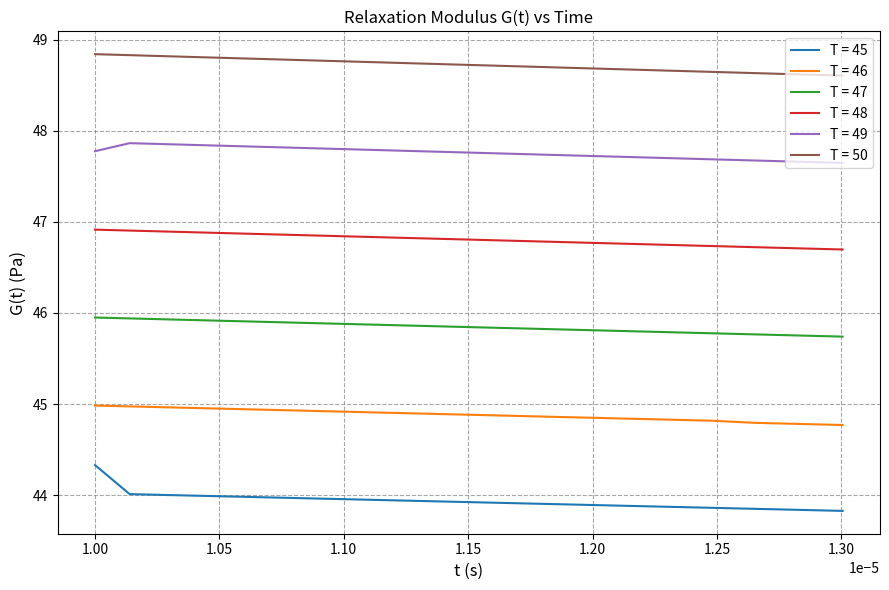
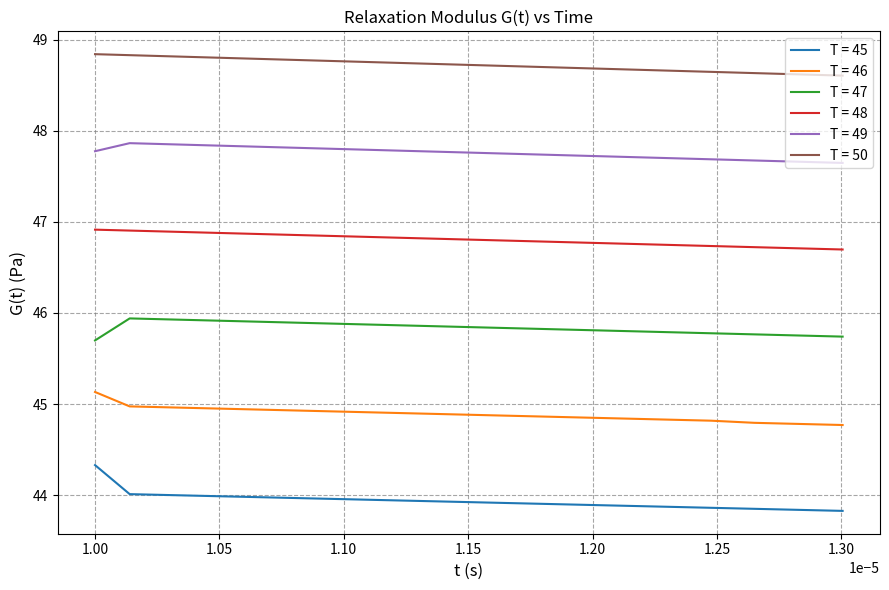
T = 46, 1.00: 45.0 -> 45.1
T = 47, 1.00: 46.0 -> 45.7
